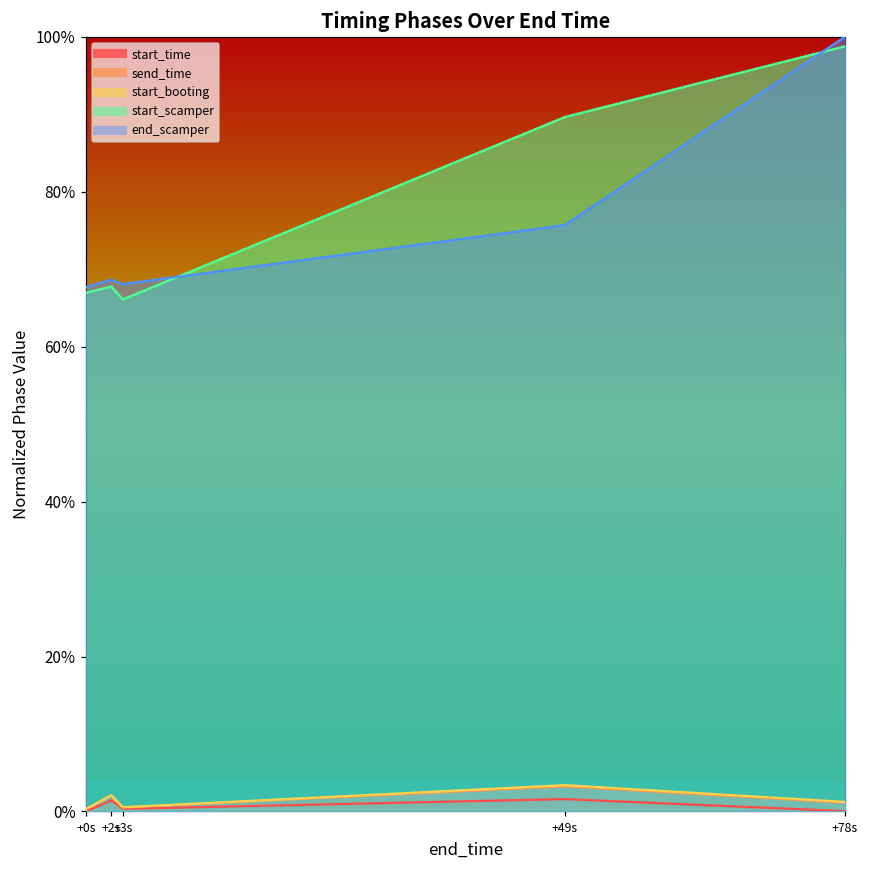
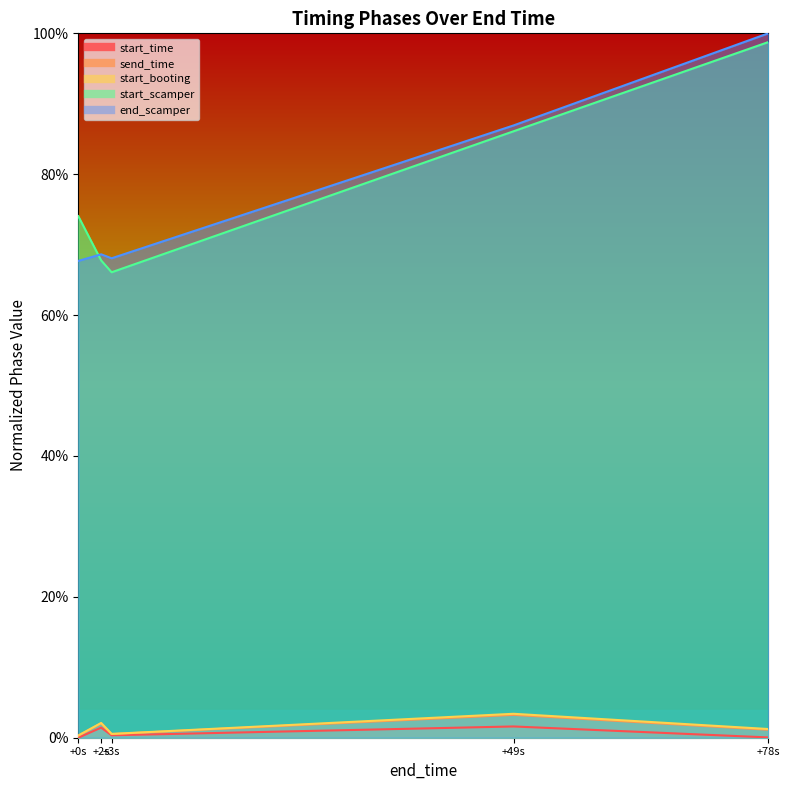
start_scamper, +0s: 67% -> 74%
start_scamper, +49s: 90% -> 86%
end_scamper, +49s: 76% -> 87%
